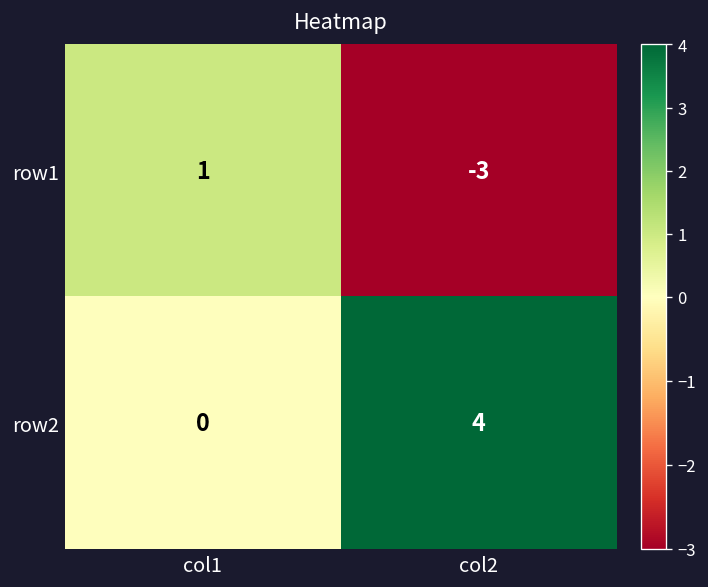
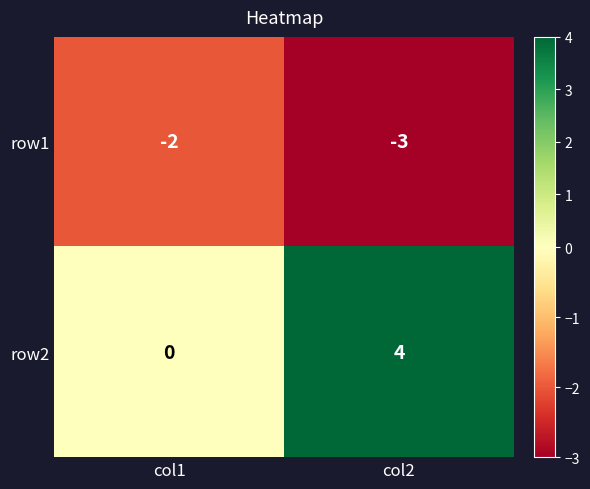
row1, col1: 1 -> -2
